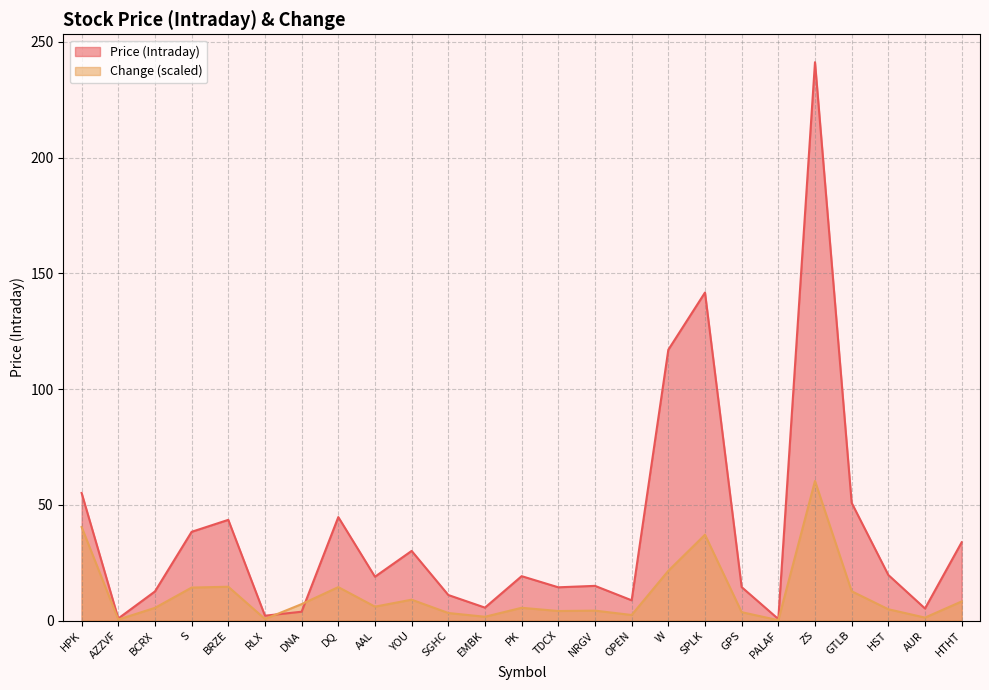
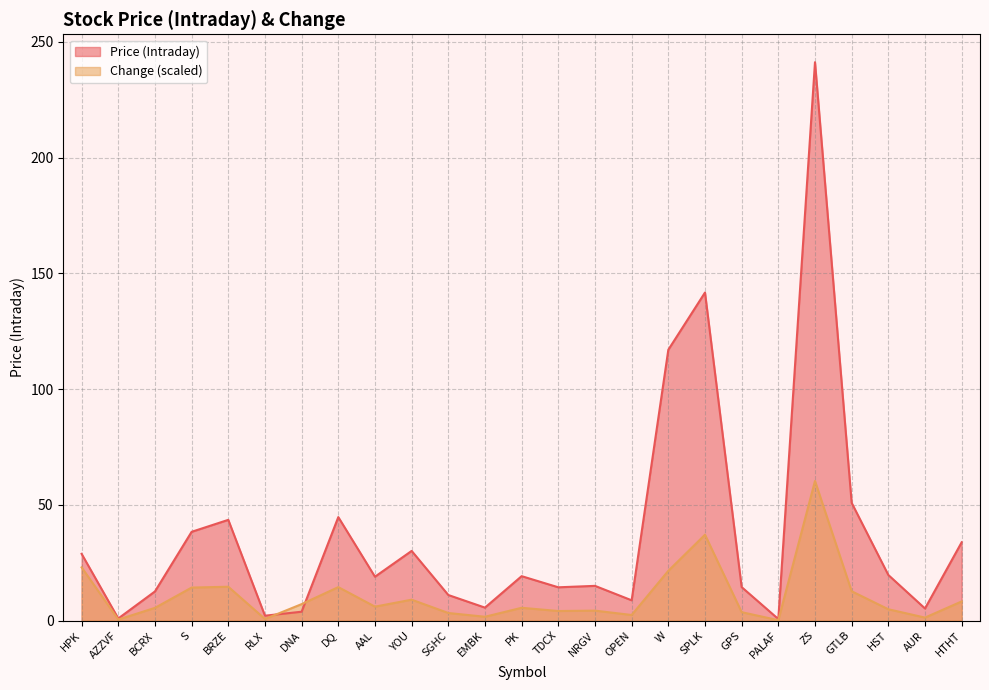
Price (Intraday), HPK: 55 -> 29
Change (scaled), HPK: 40 -> 23
